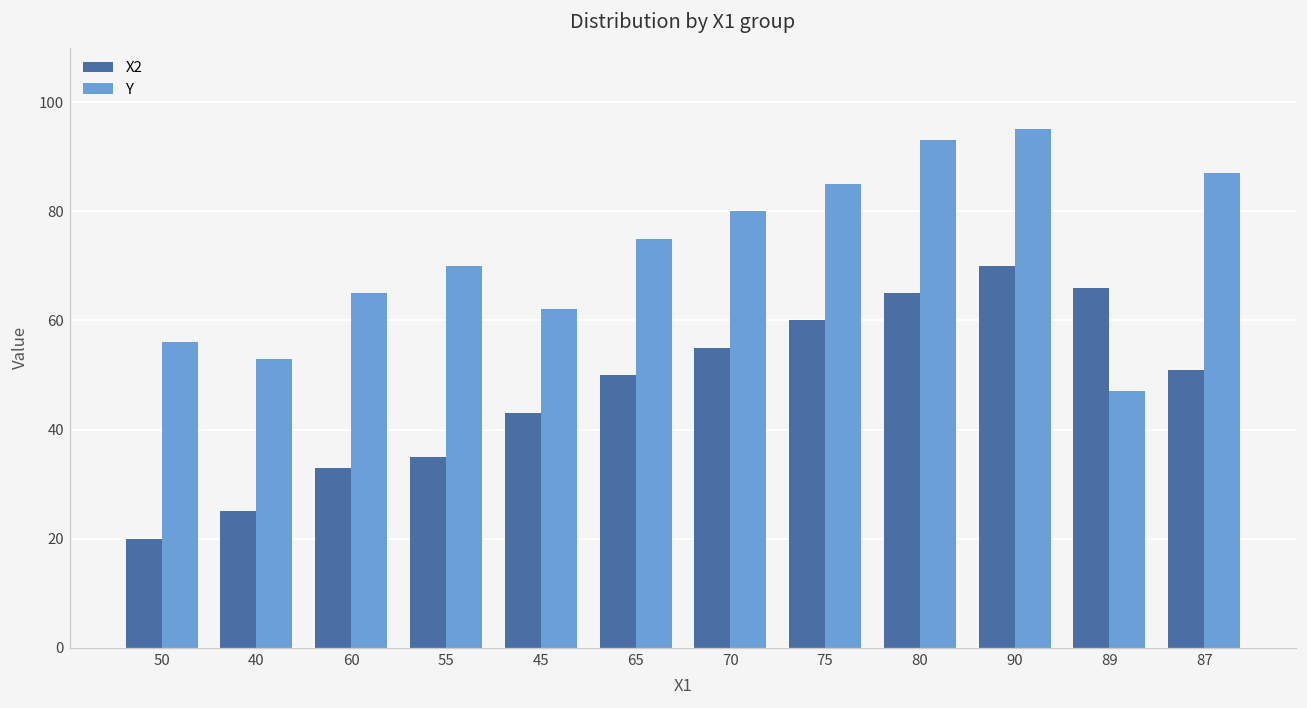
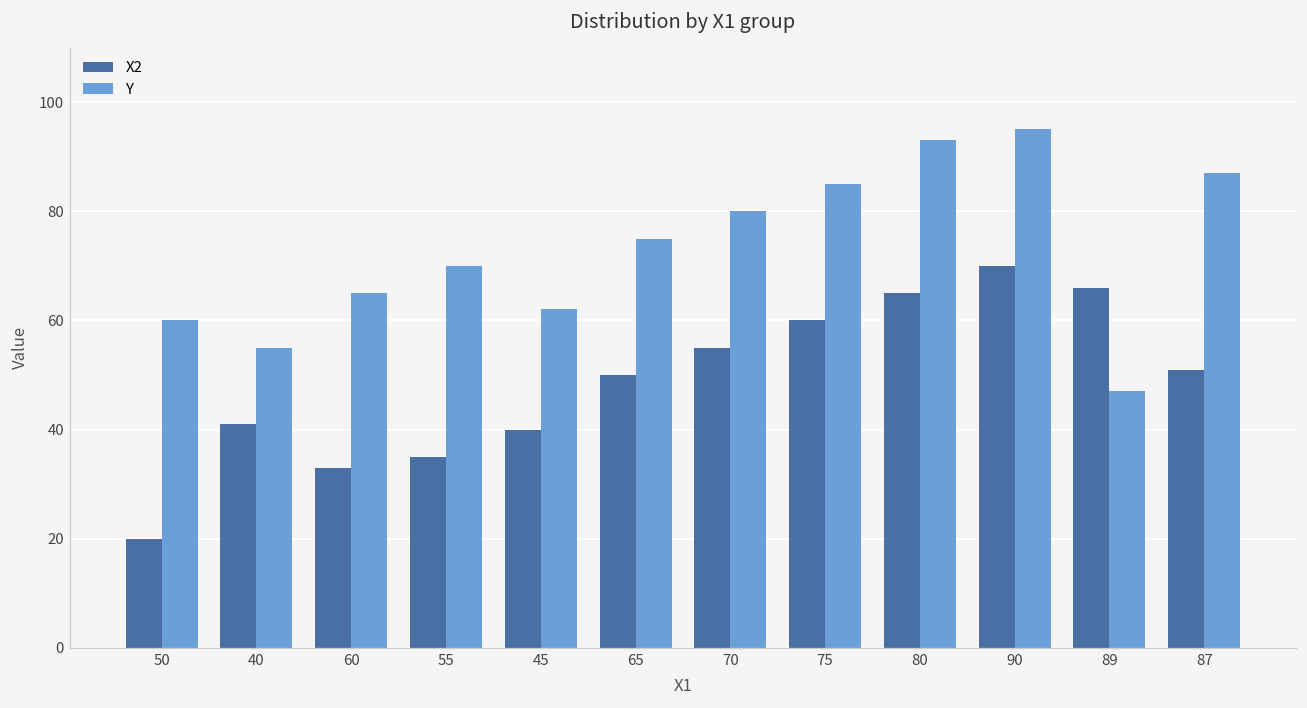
Y, 50: 56 -> 60
X2, 40: 25 -> 41
Y, 40: 53 -> 55
X2, 45: 43 -> 40
